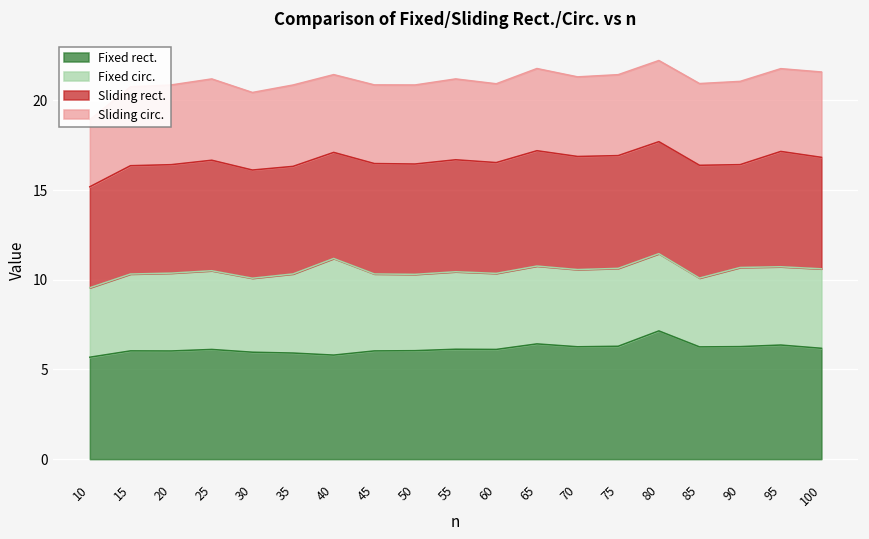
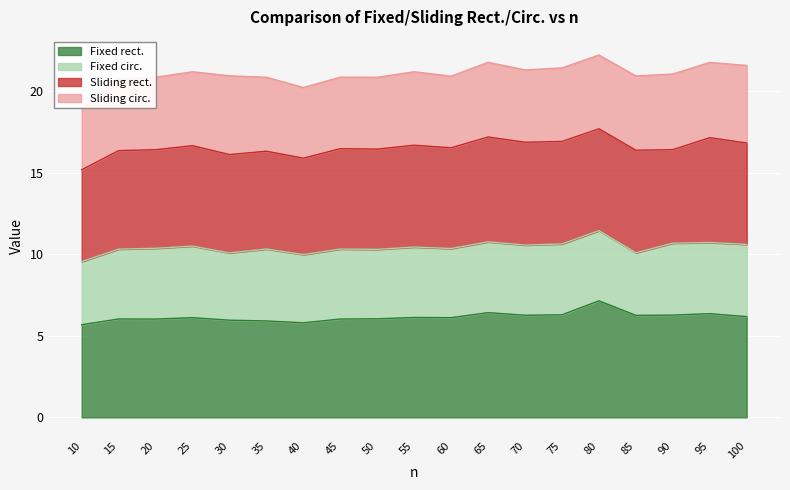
Sliding circ., 30: 4.3 -> 4.8
Fixed circ., 40: 5.4 -> 4.2
